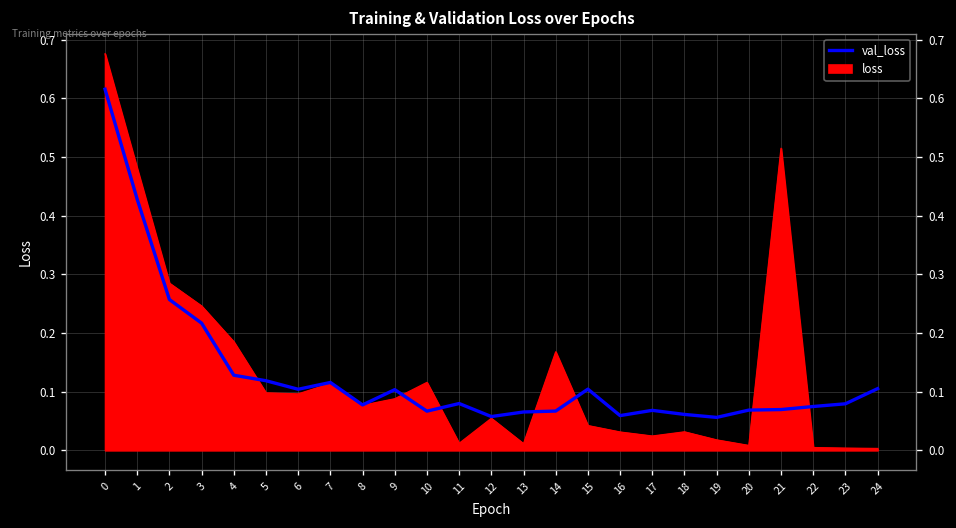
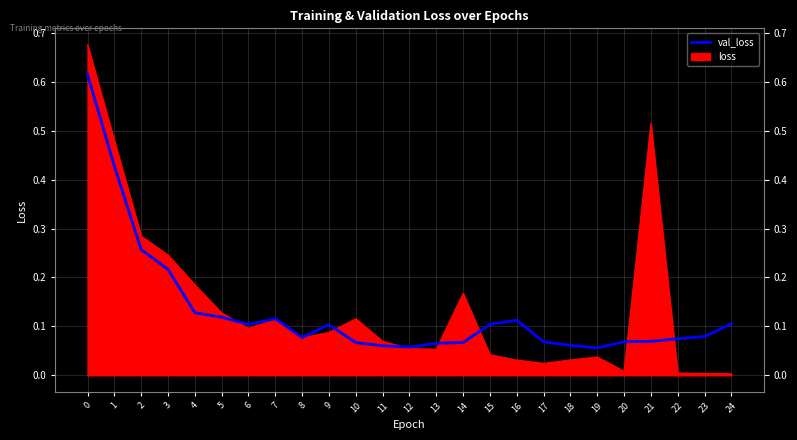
loss, 5: 0.10 -> 0.13
loss, 11: 0.01 -> 0.07
val_loss, 11: 0.08 -> 0.06
loss, 13: 0.01 -> 0.05
val_loss, 16: 0.06 -> 0.11
loss, 19: 0.02 -> 0.04
